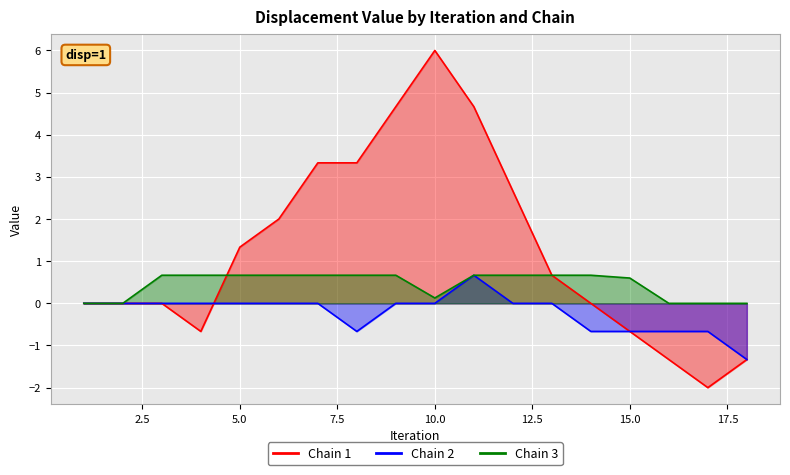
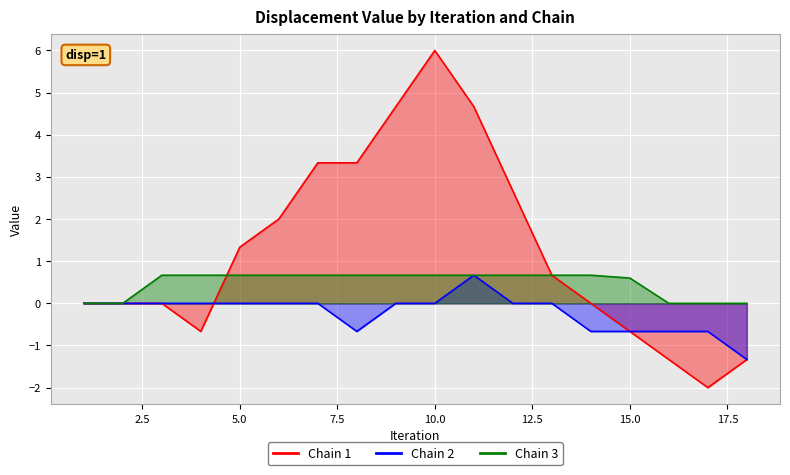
Chain 3, 10.0: 0.1 -> 0.7
